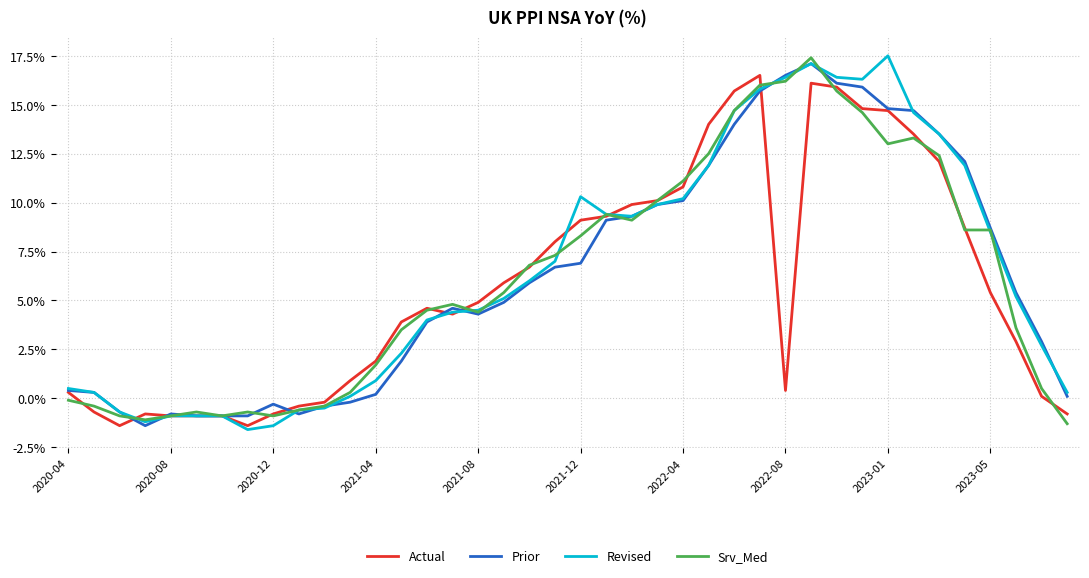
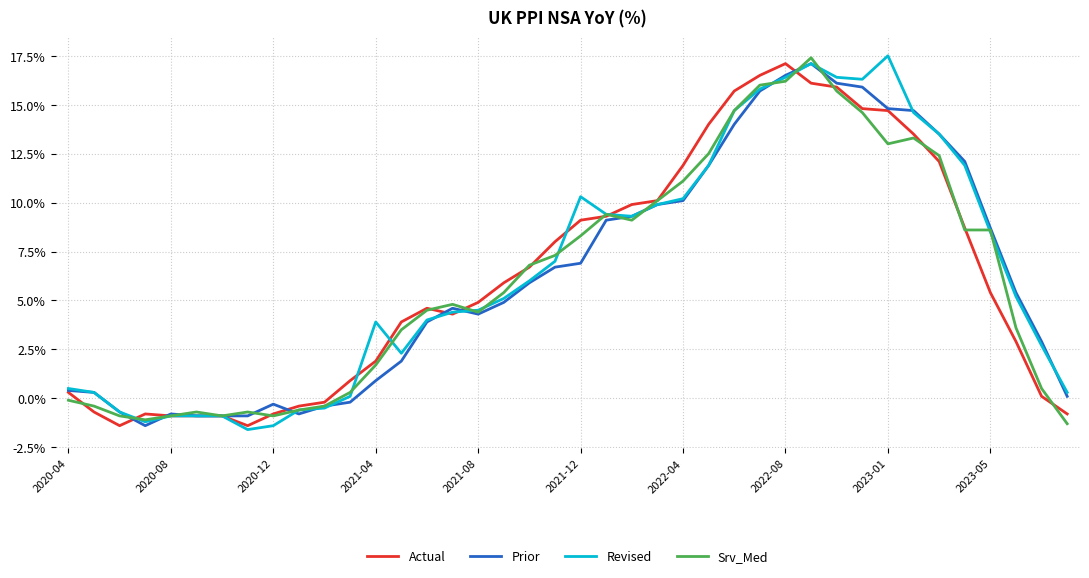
Prior, 2021-04: 0.2% -> 0.9%
Revised, 2021-04: 0.9% -> 3.9%
Actual, 2022-04: 10.8% -> 11.9%
Actual, 2022-08: 0.4% -> 17.1%
